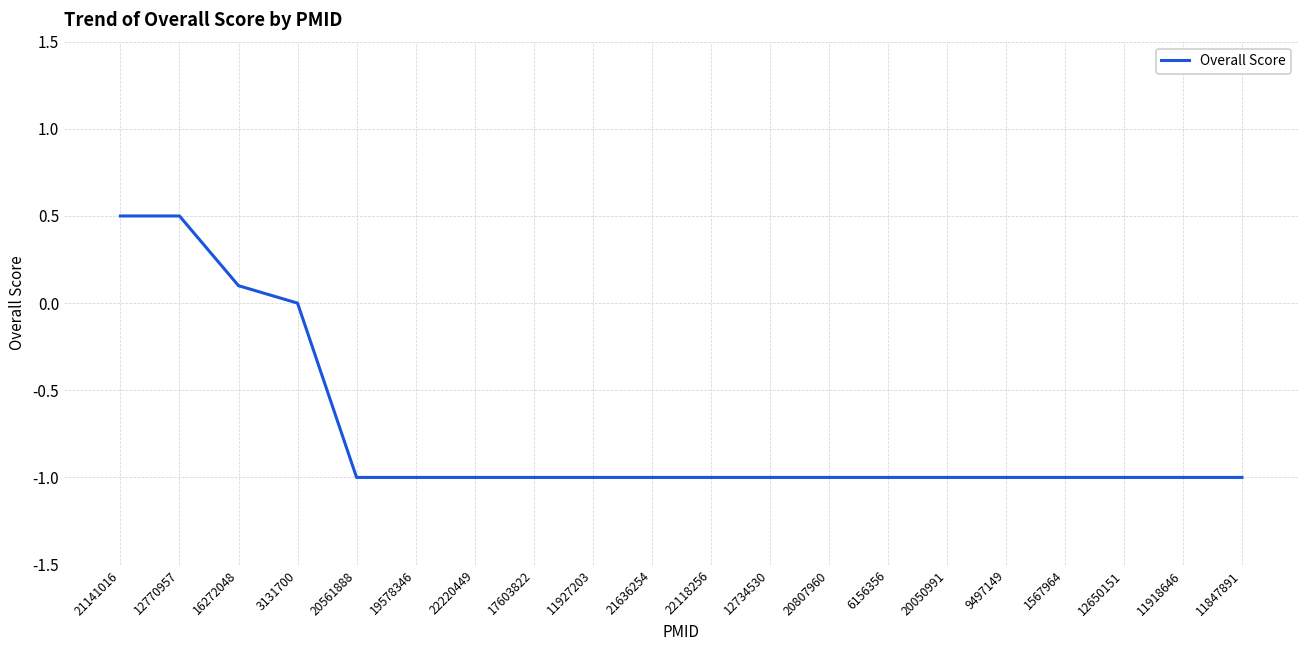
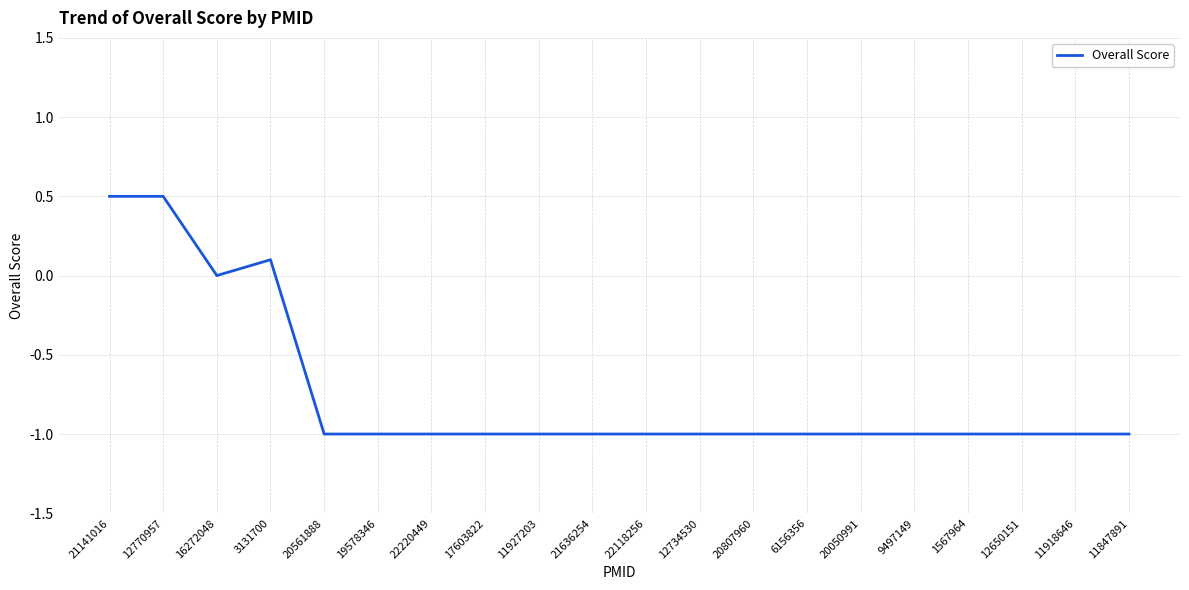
16272048: 0.1 -> 0.0
3131700: 0.0 -> 0.1
